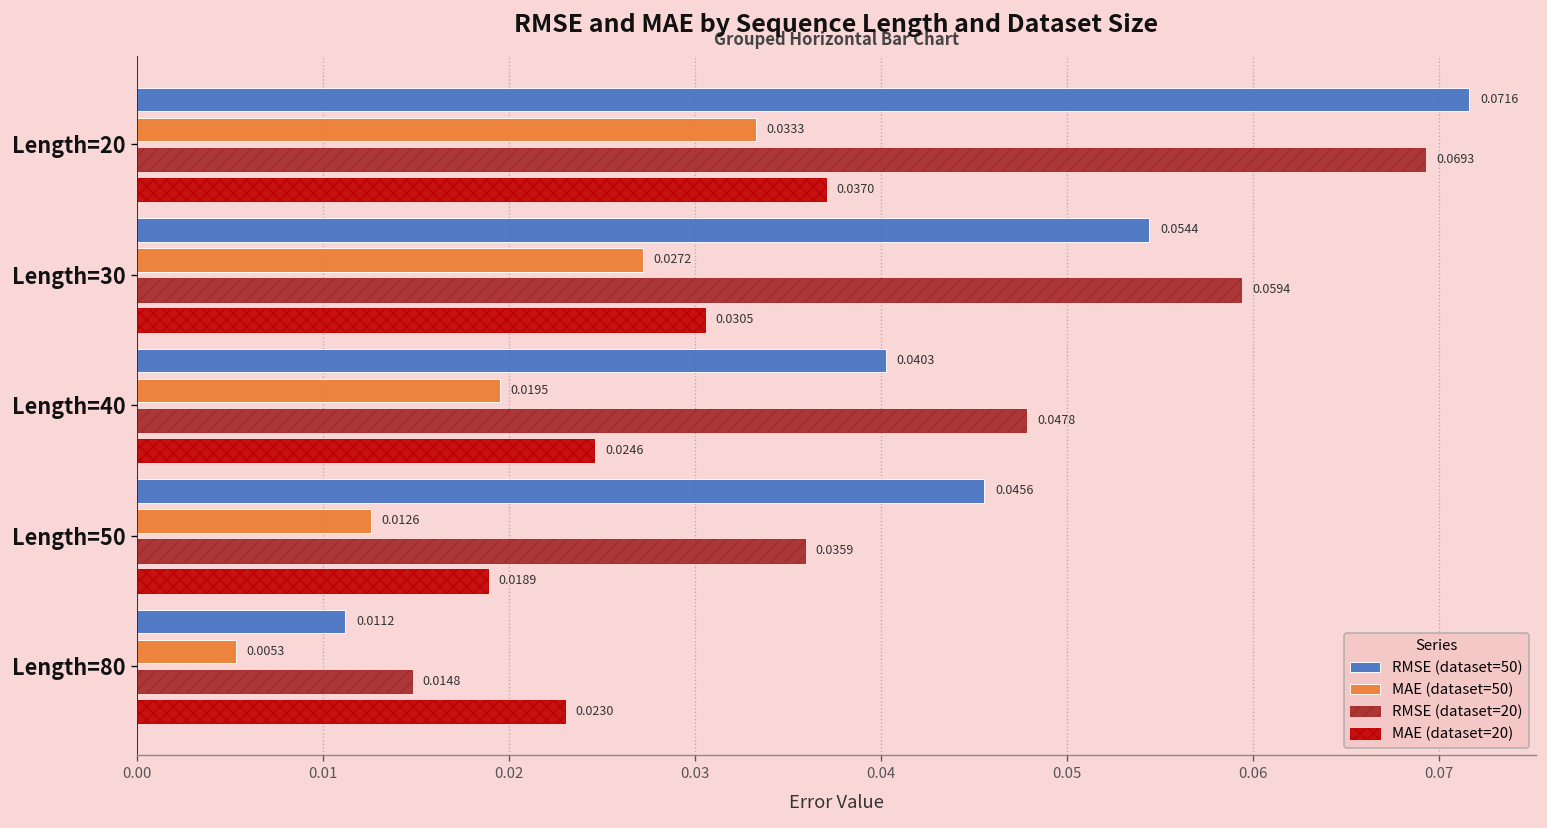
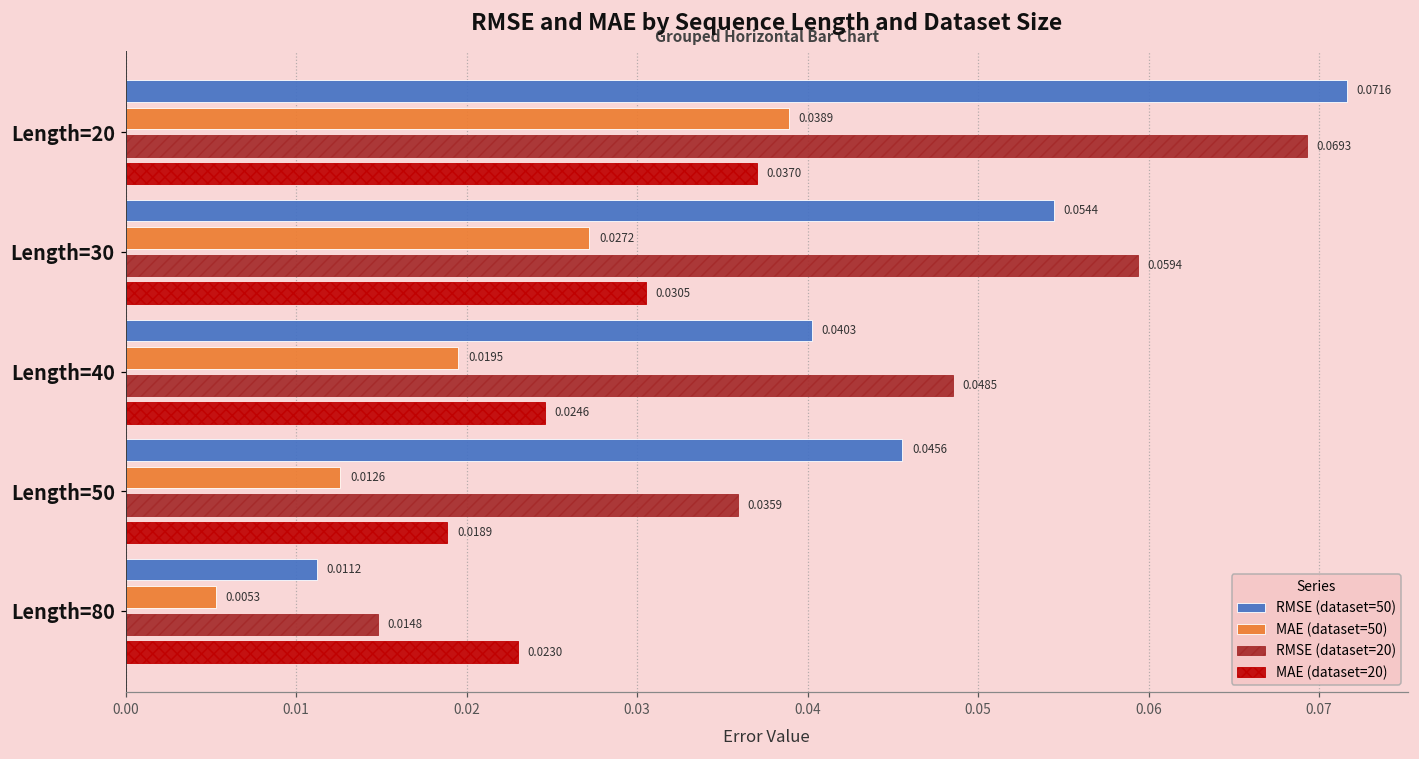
MAE (dataset=50), Length=20: 0.0333 -> 0.0389
RMSE (dataset=20), Length=40: 0.0478 -> 0.0485
